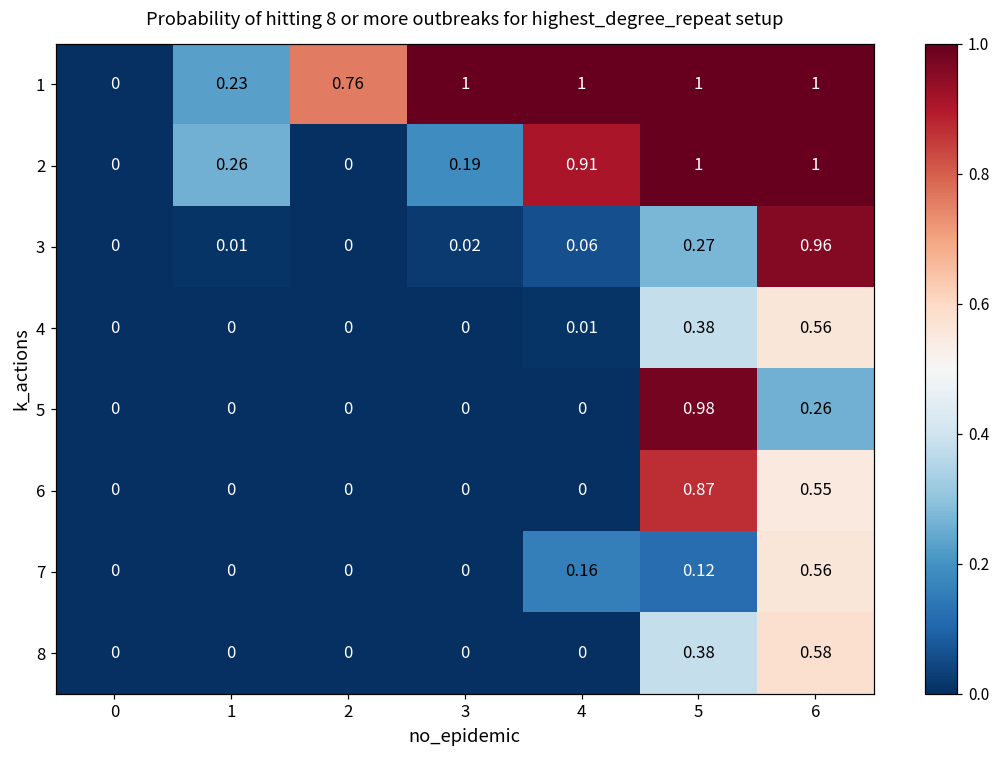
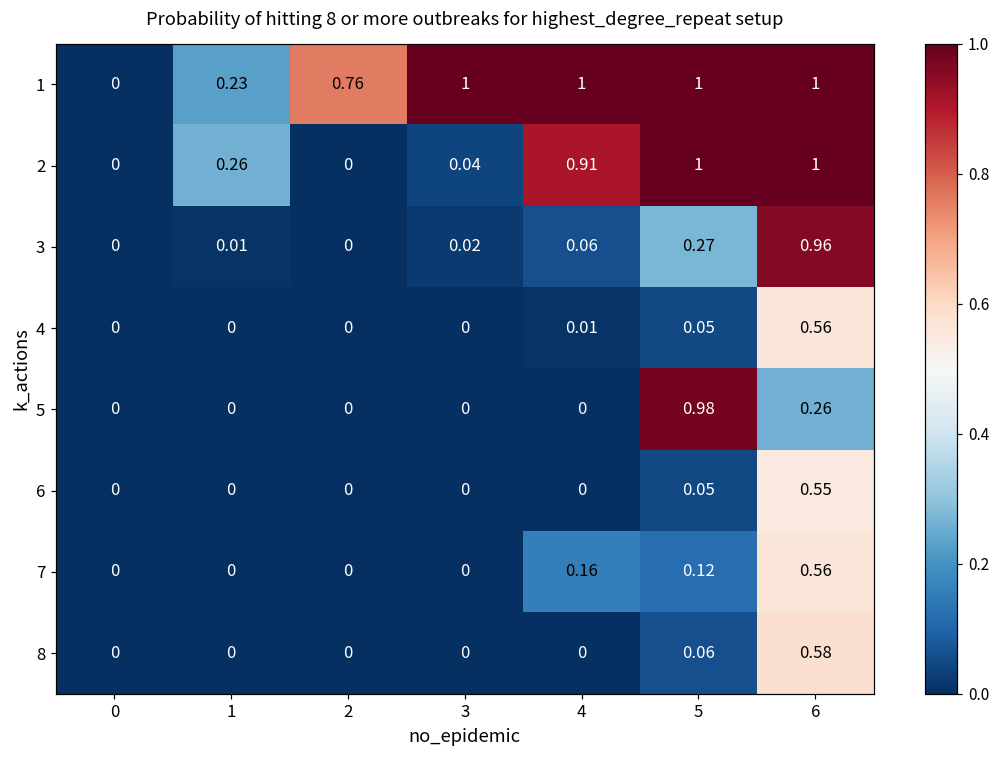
2, 3: 0.19 -> 0.04
4, 5: 0.38 -> 0.05
6, 5: 0.87 -> 0.05
8, 5: 0.38 -> 0.06
